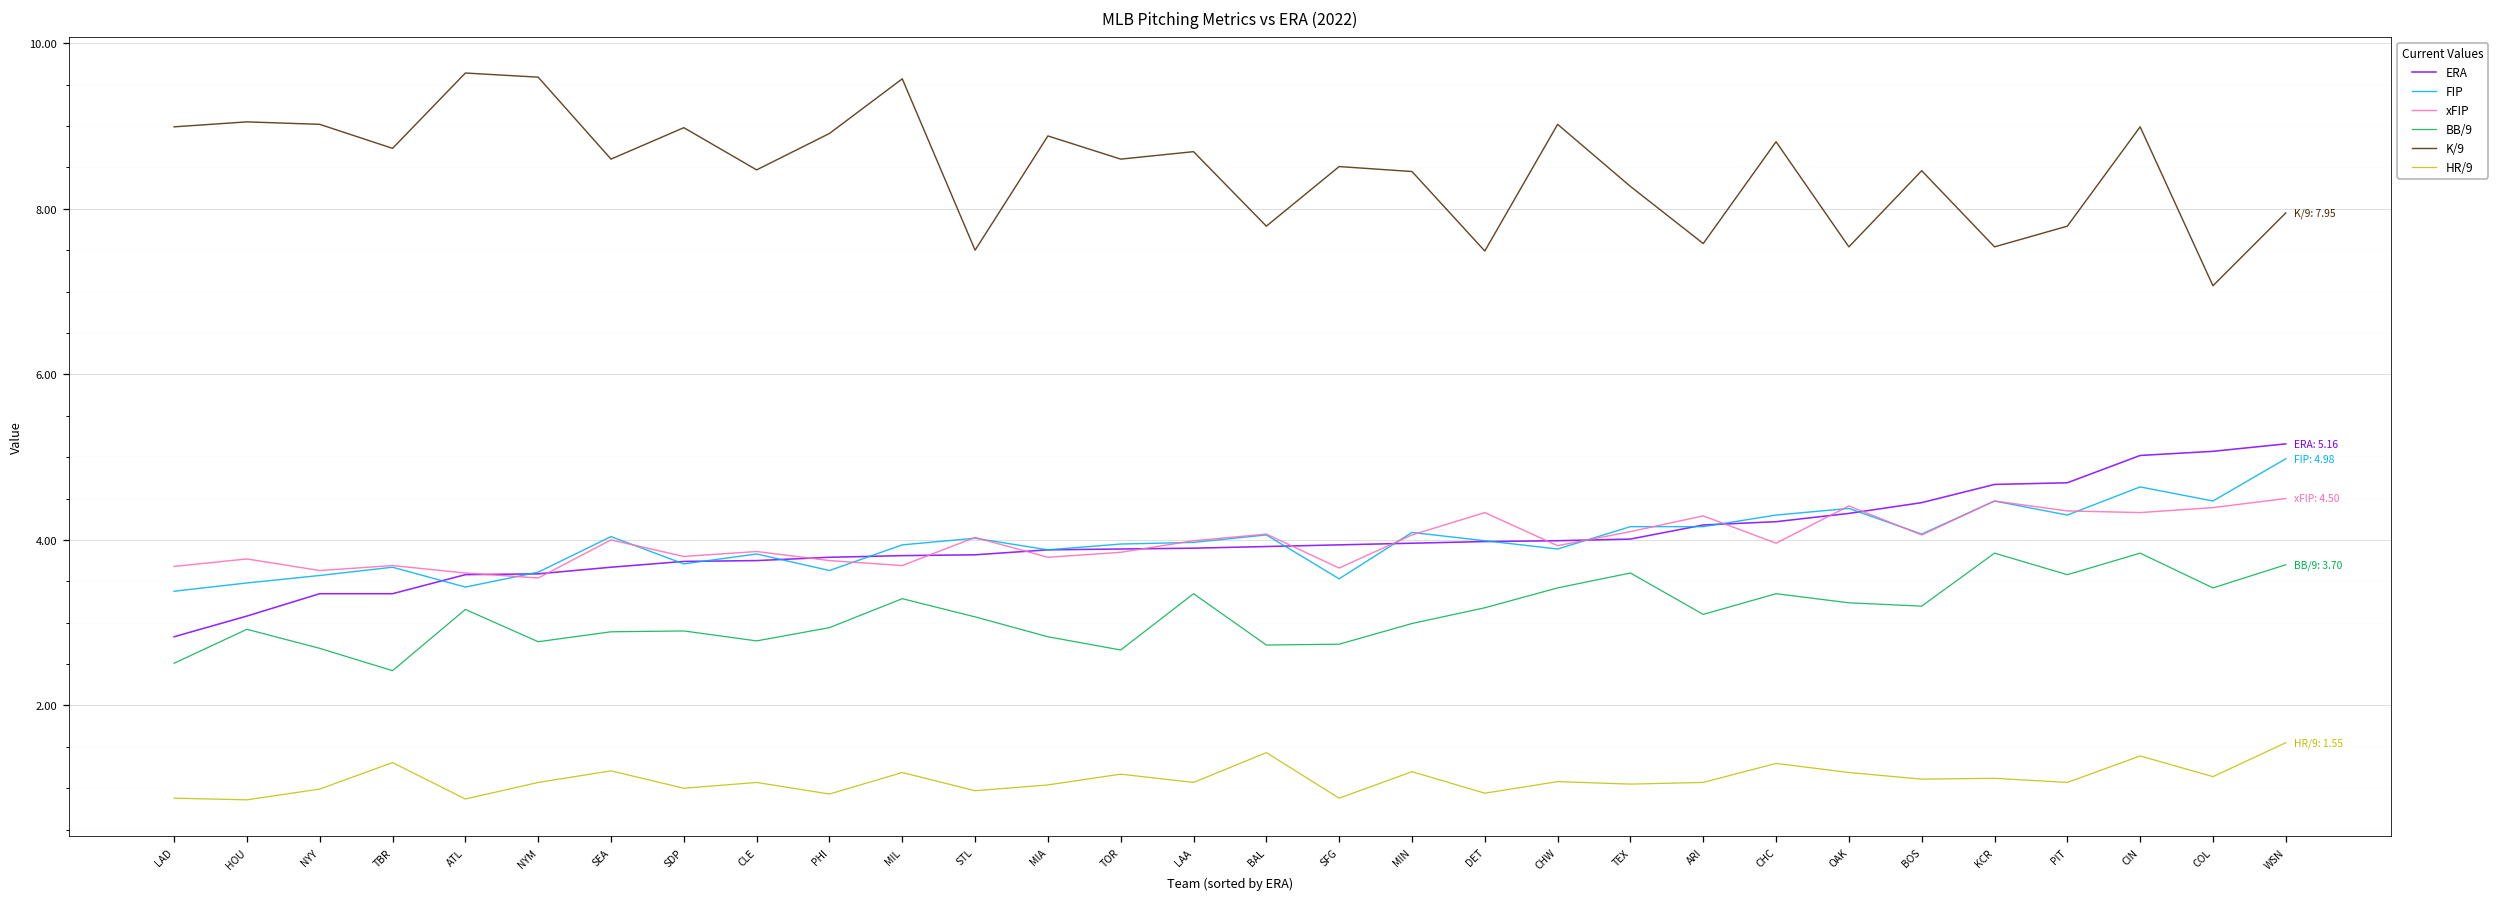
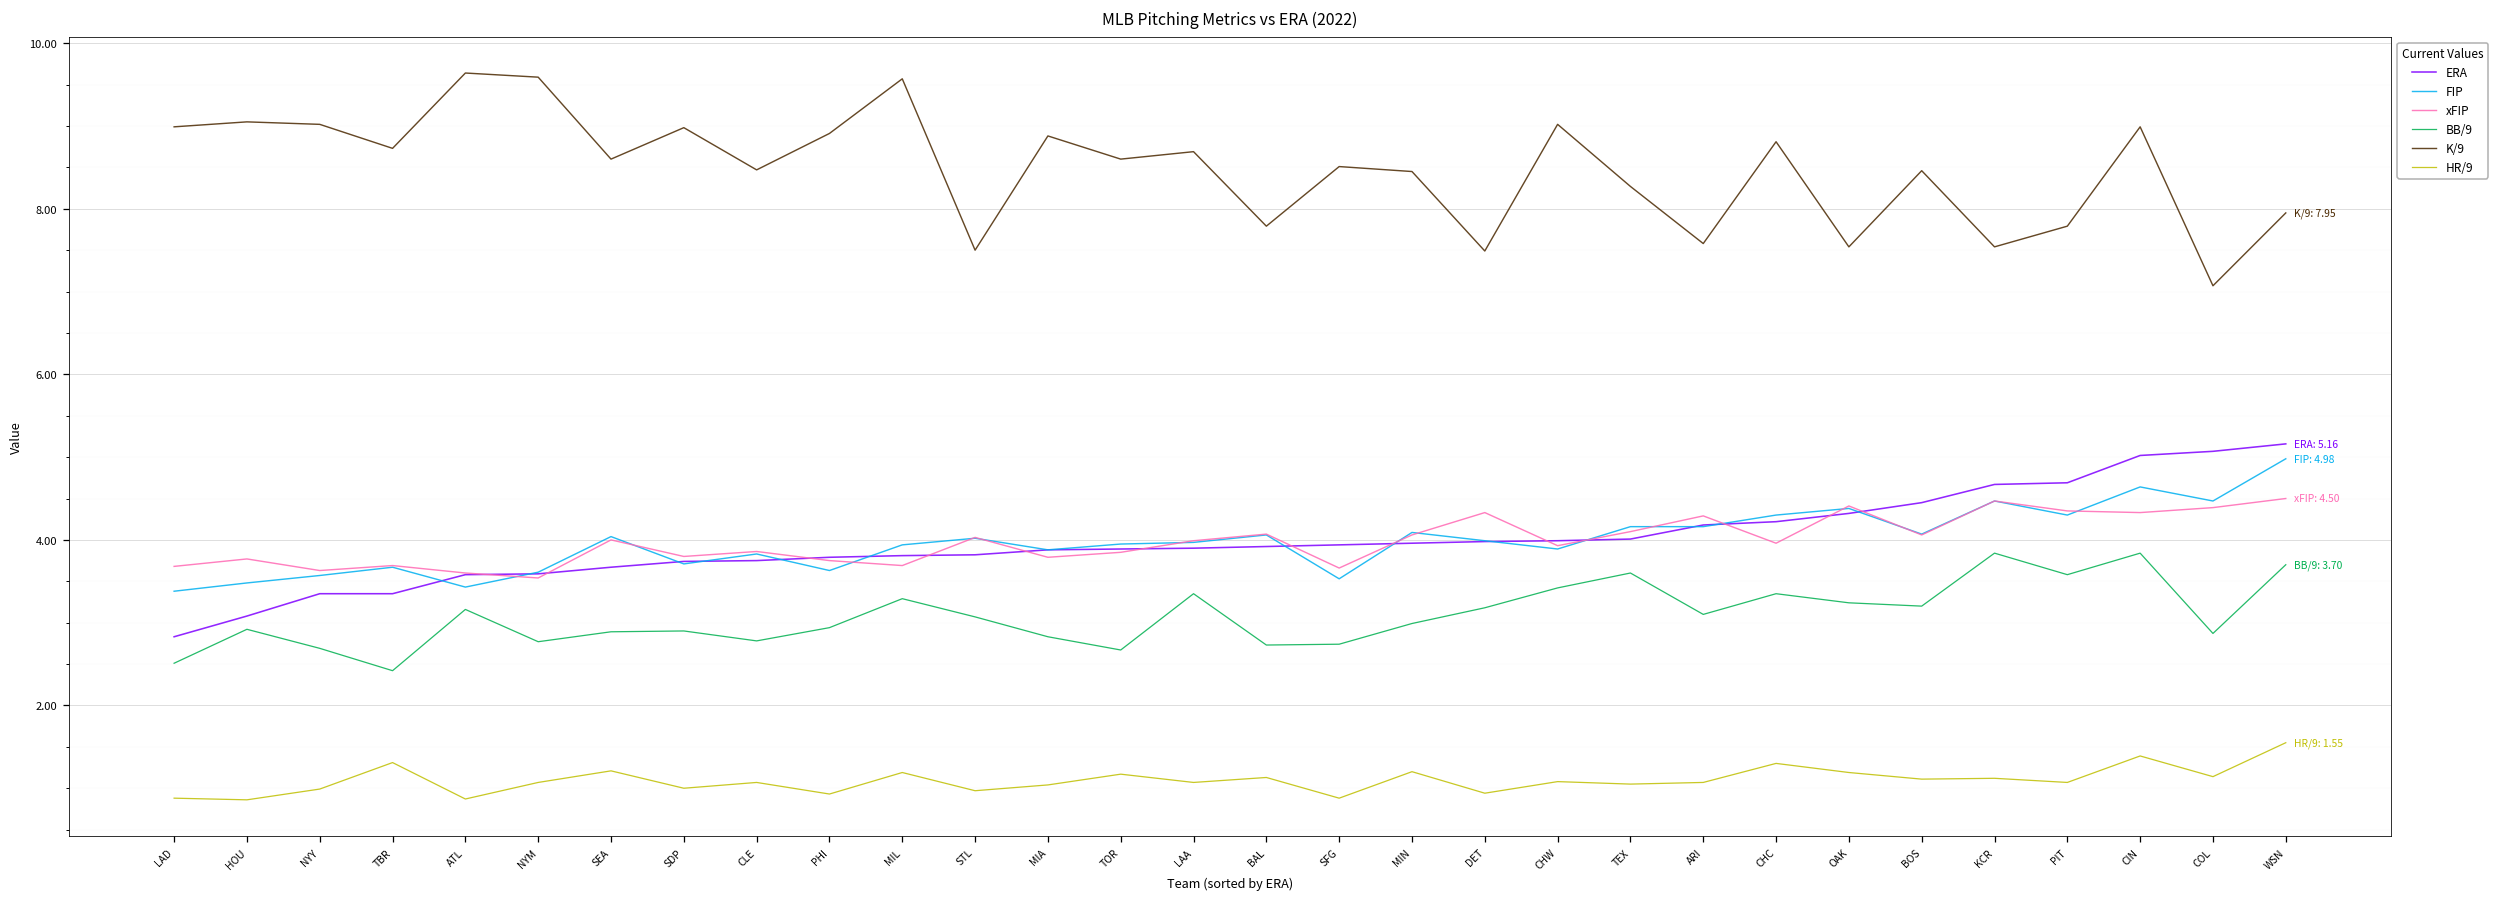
HR/9, BAL: 1.4 -> 1.1
BB/9, COL: 3.4 -> 2.9
